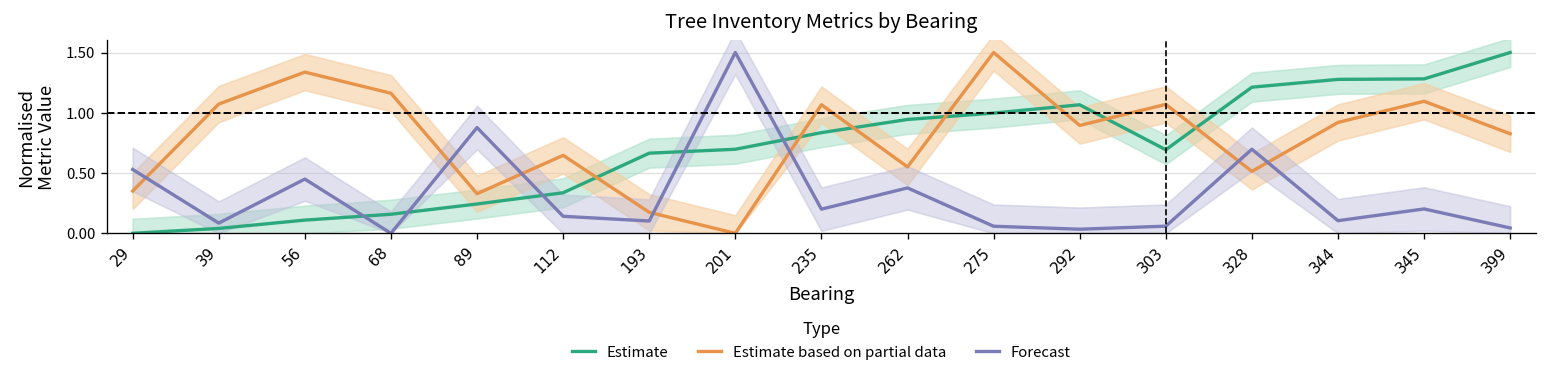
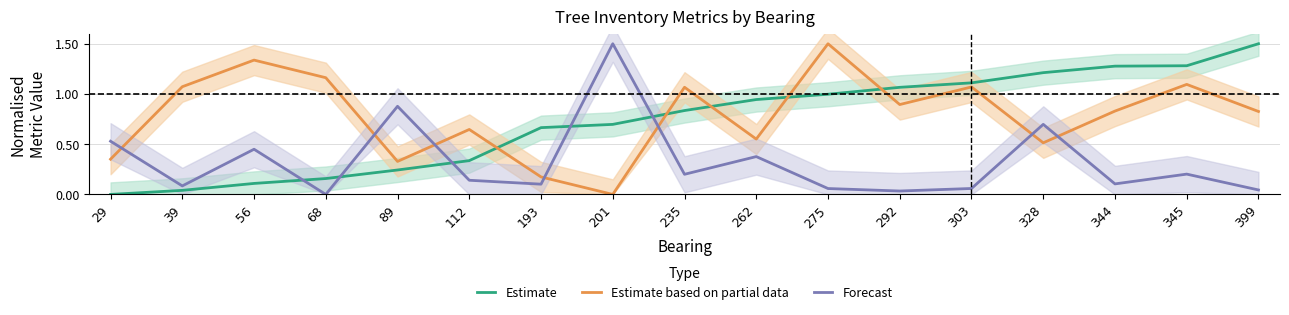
Estimate, 303: 0.69 -> 1.11
Estimate based on partial data, 344: 0.92 -> 0.83
